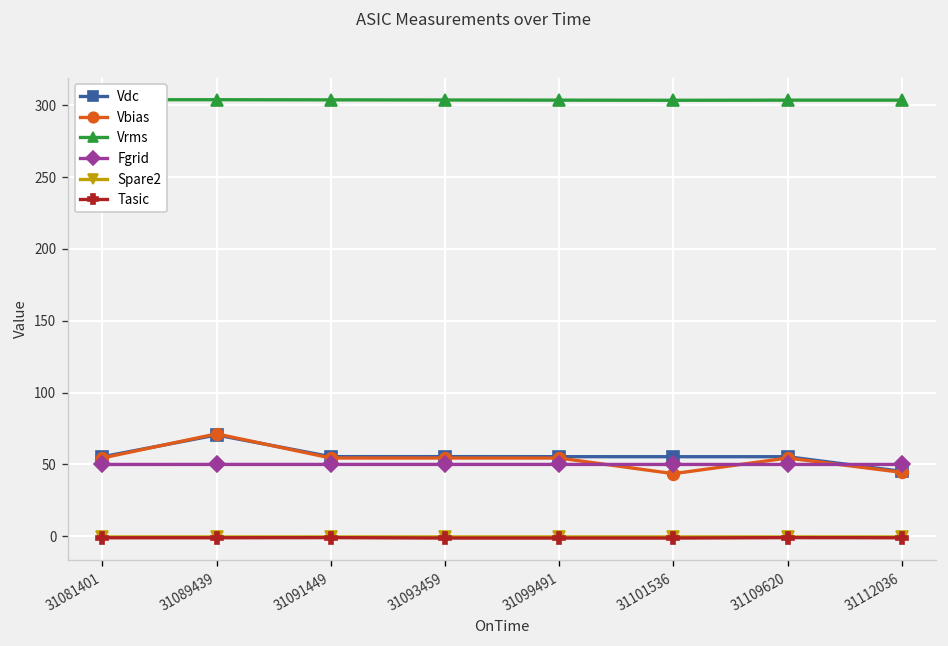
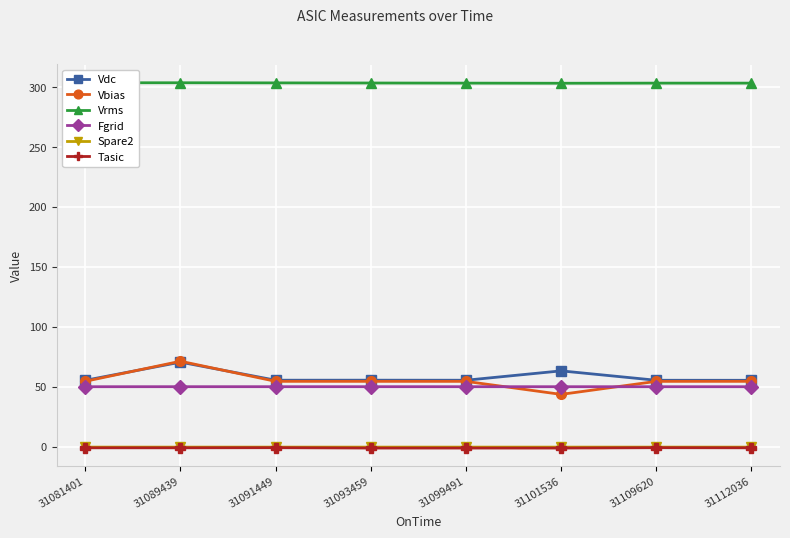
Vdc, 31101536: 55 -> 63
Vdc, 31112036: 45 -> 55
Vbias, 31112036: 44 -> 54
